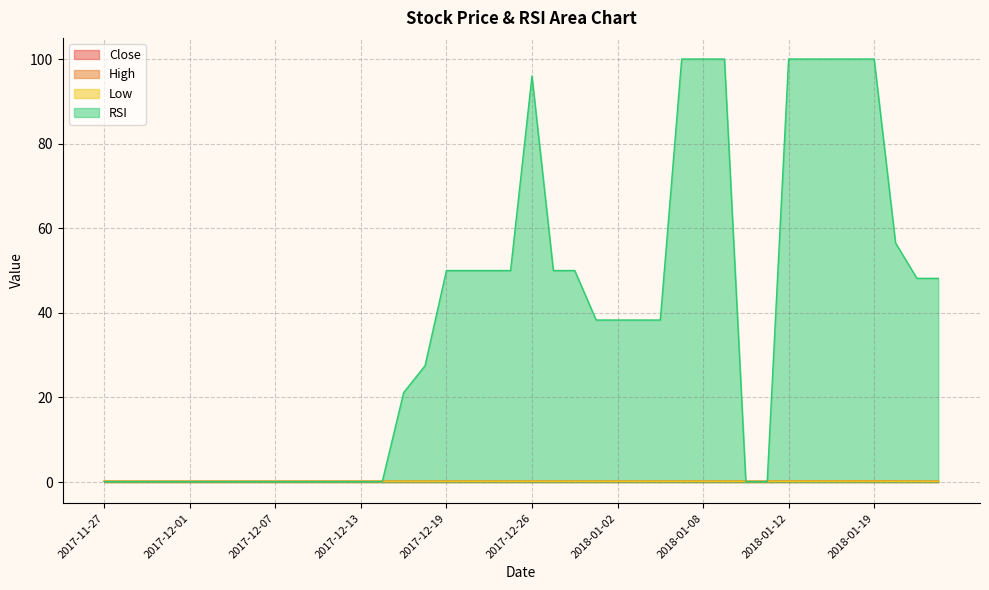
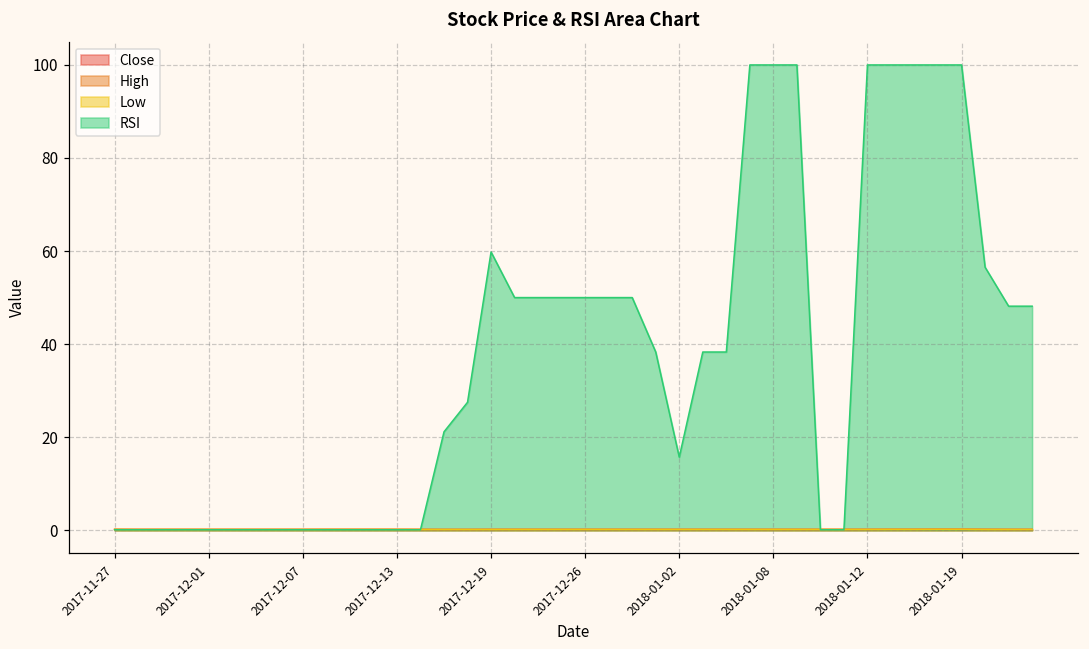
RSI, 2017-12-19: 50 -> 60
RSI, 2017-12-26: 96 -> 50
RSI, 2018-01-02: 38 -> 16
